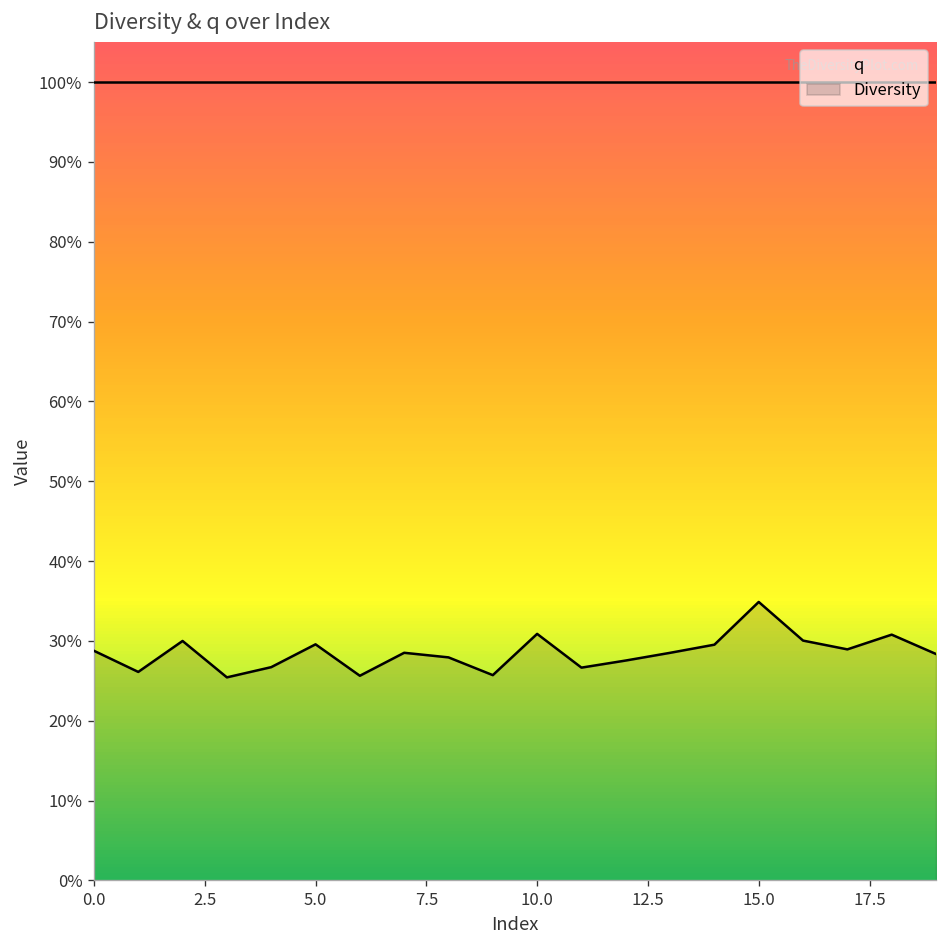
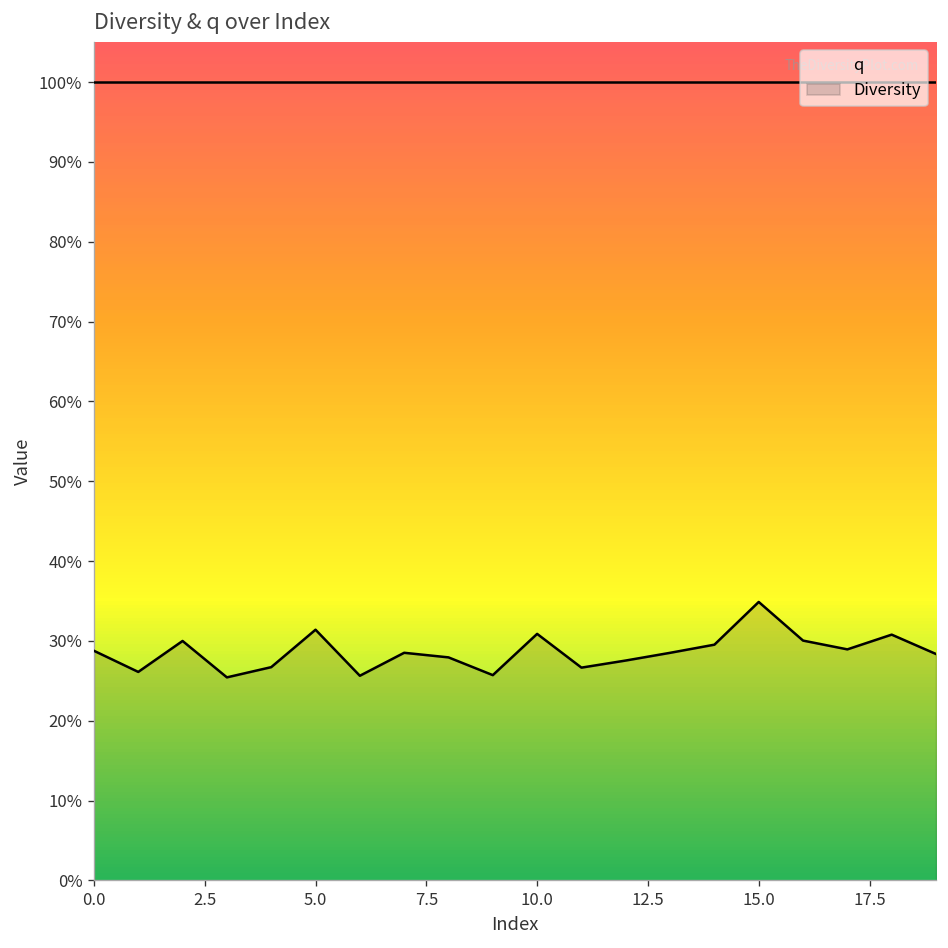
Diversity, 5.0: 30% -> 31%
